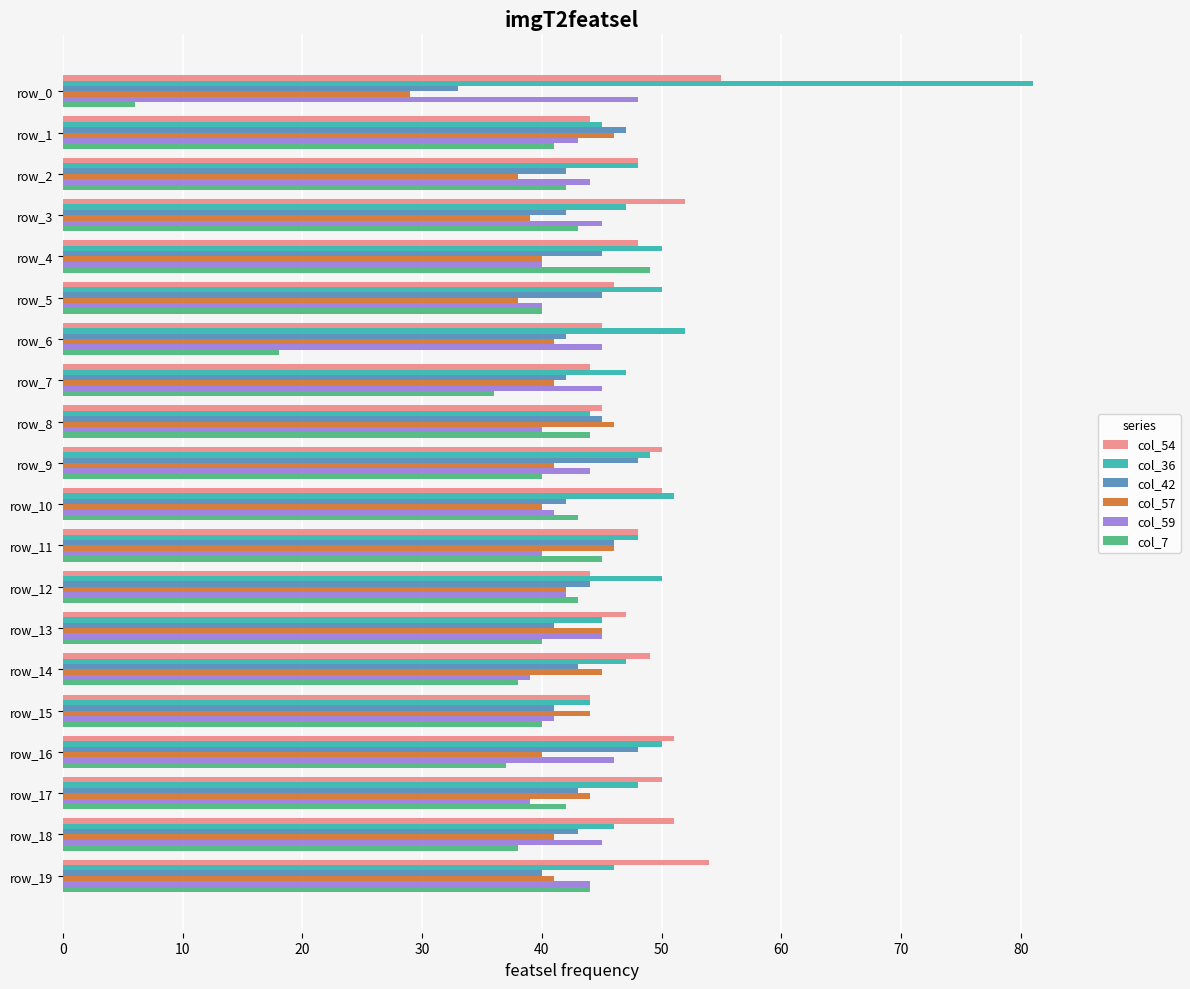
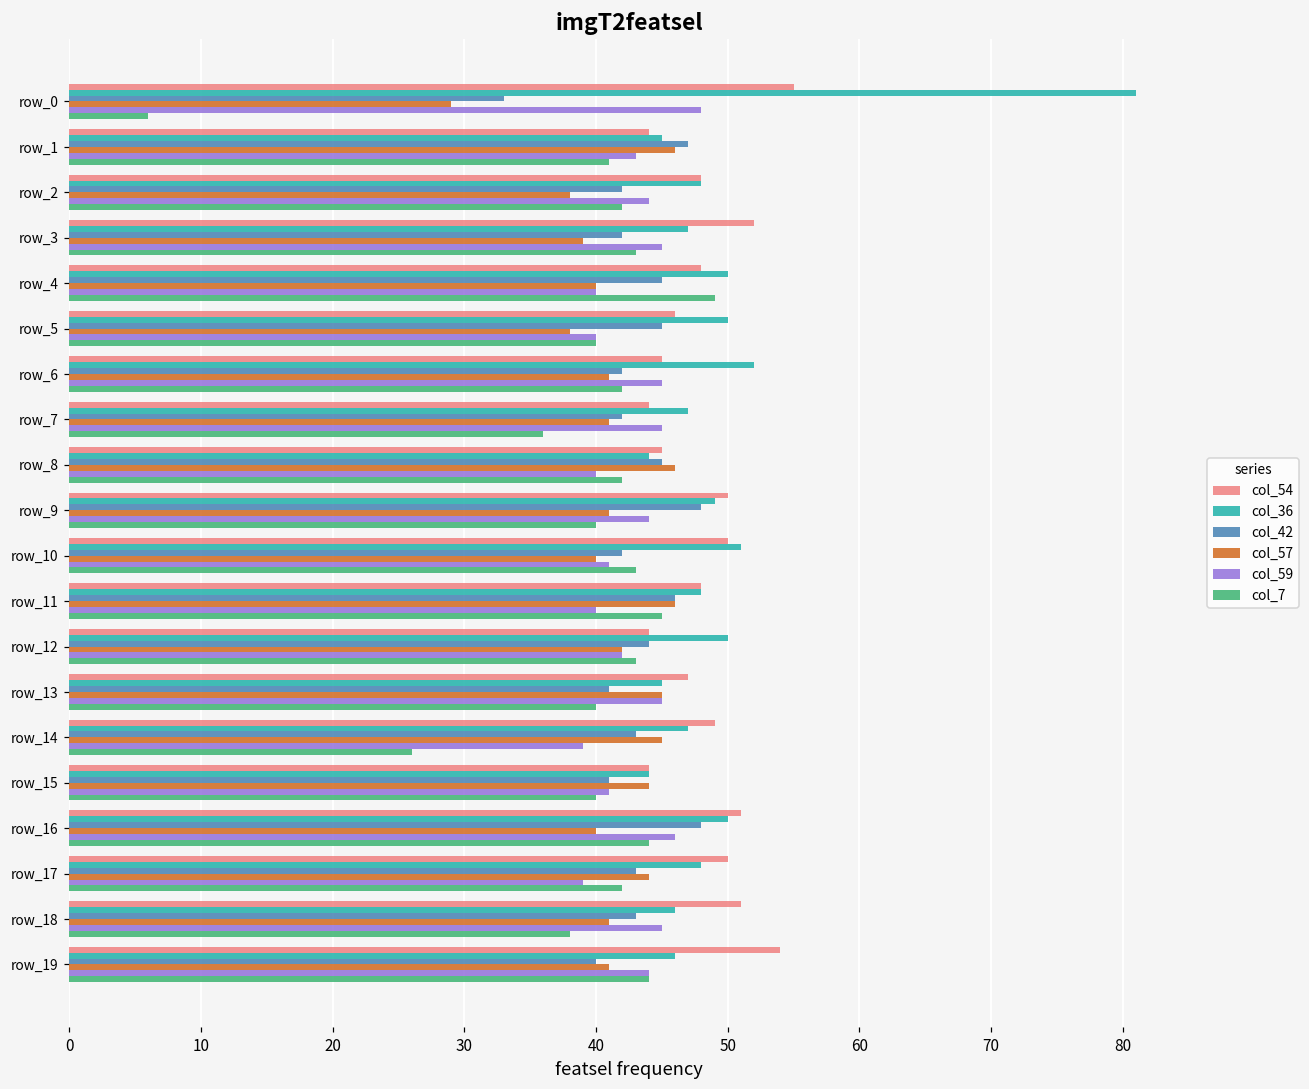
col_7, row_6: 18 -> 42
col_7, row_8: 44 -> 42
col_7, row_14: 38 -> 26
col_7, row_16: 37 -> 44
